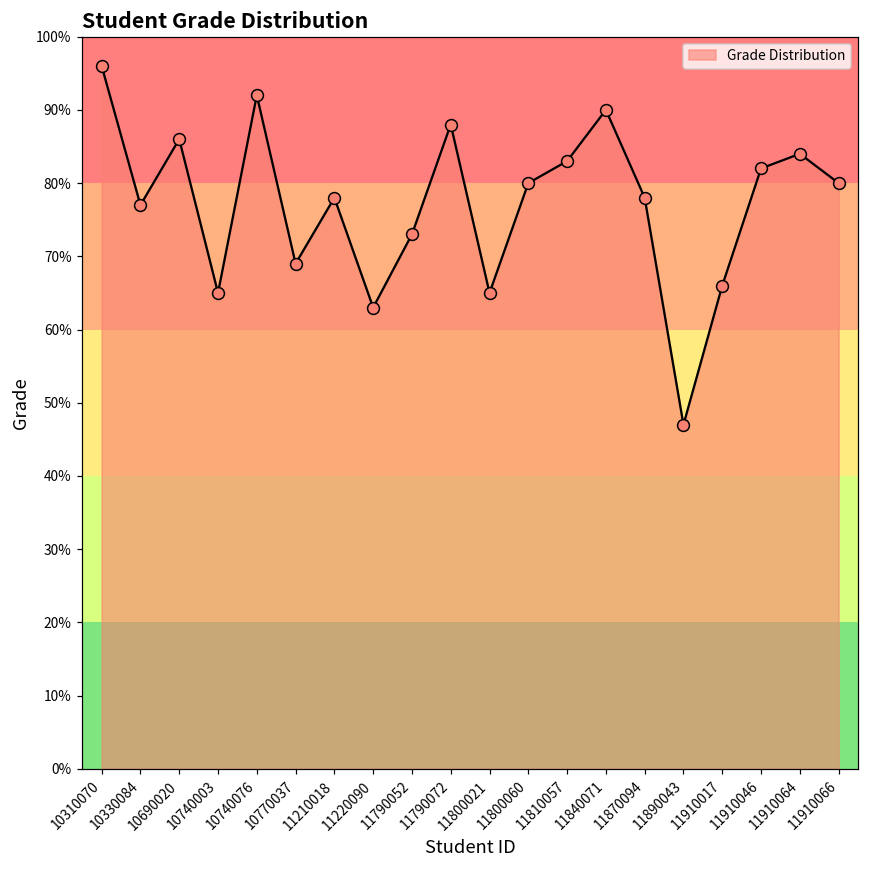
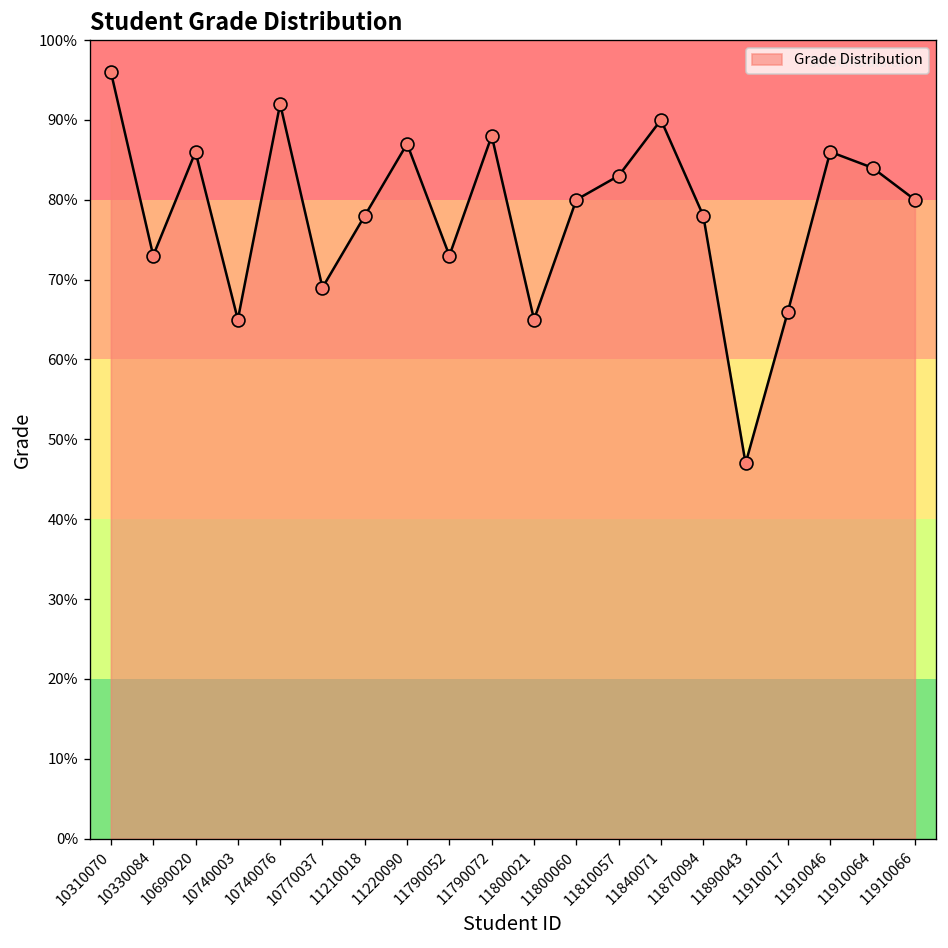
10330084: 77% -> 73%
11220090: 63% -> 87%
11910046: 82% -> 86%
